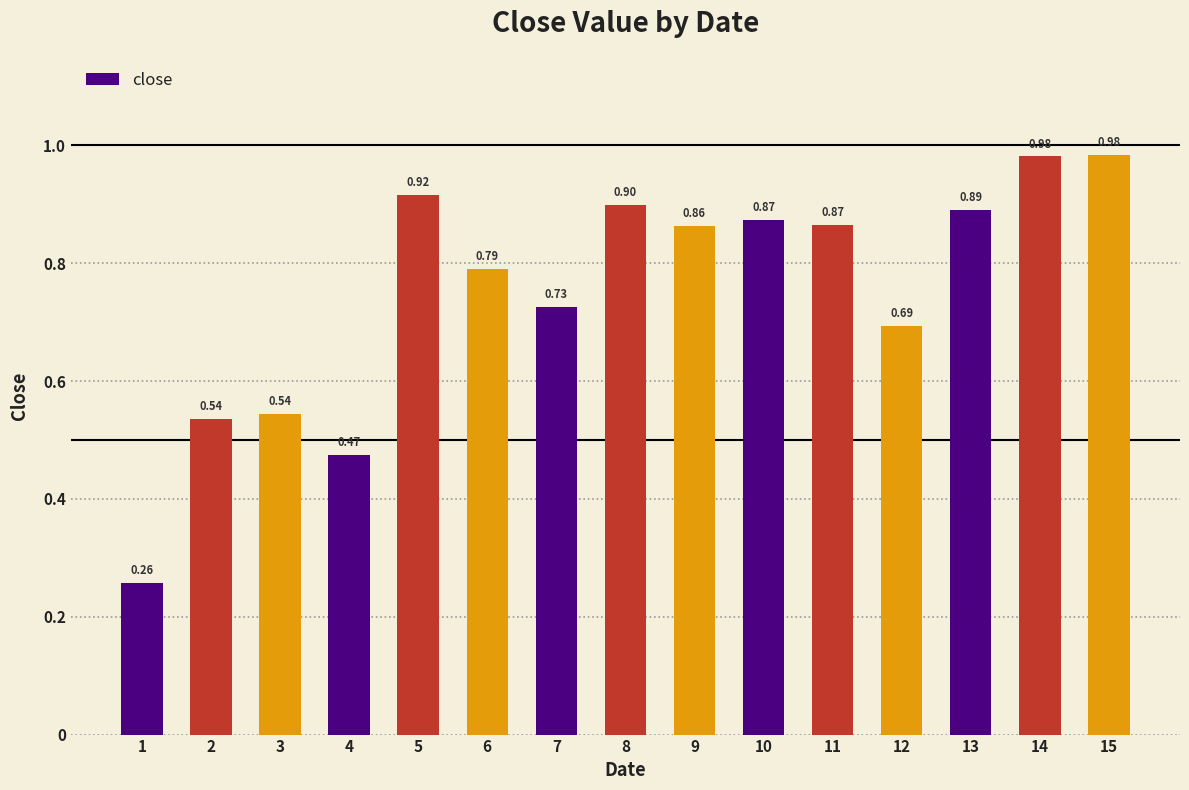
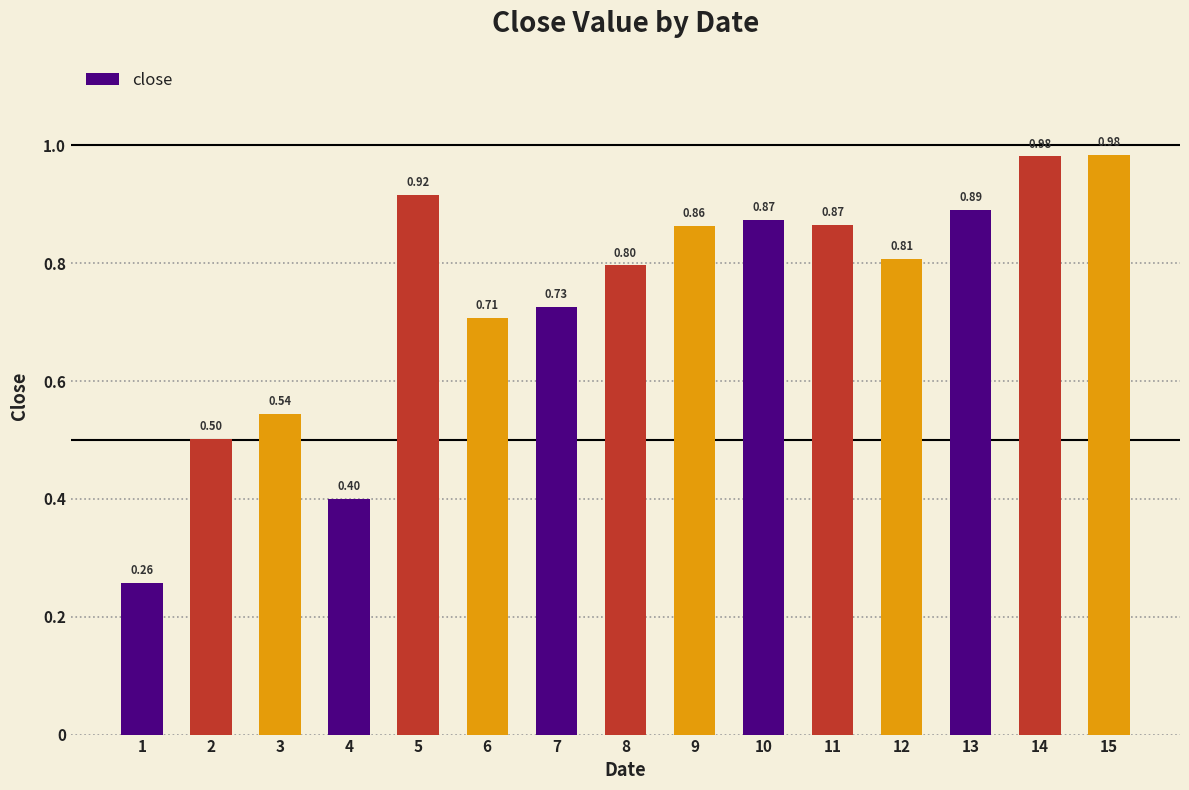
2: 0.54 -> 0.50
4: 0.47 -> 0.40
6: 0.79 -> 0.71
8: 0.90 -> 0.80
12: 0.69 -> 0.81
